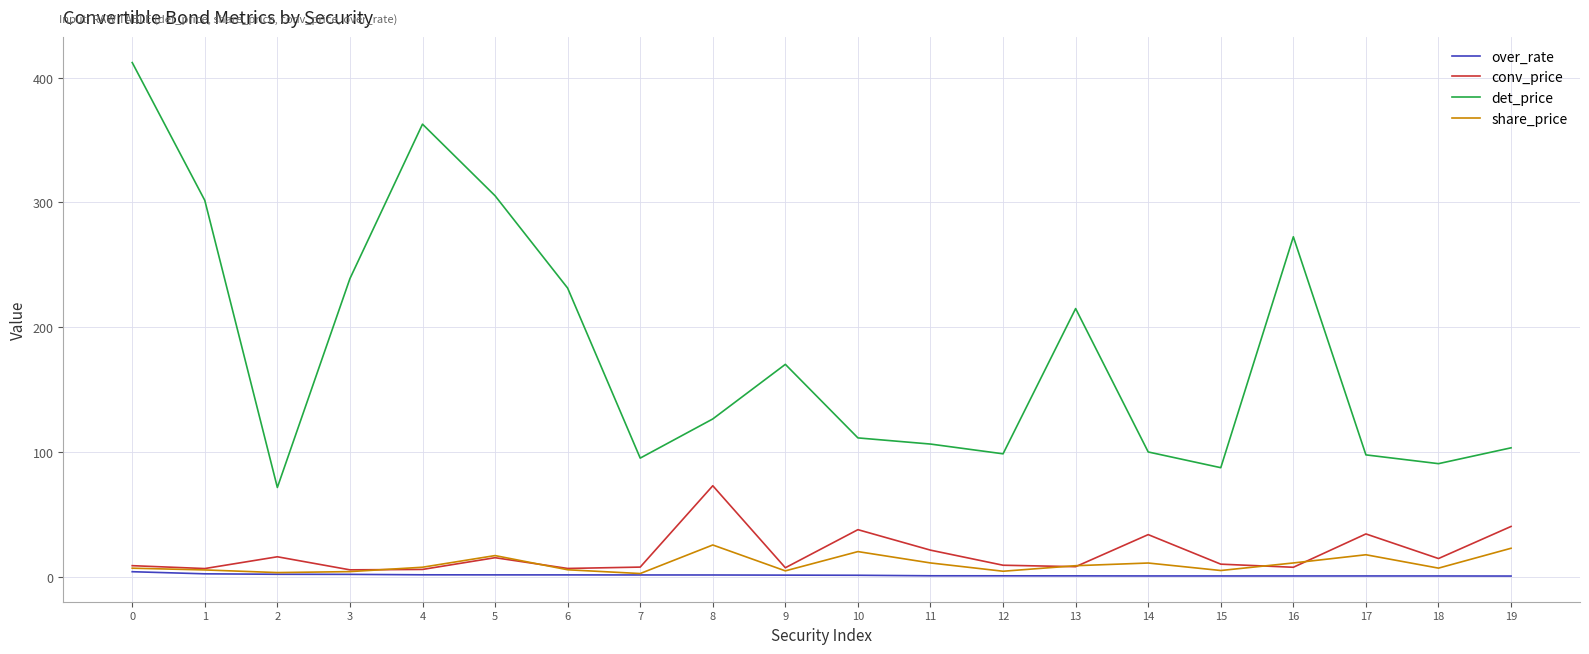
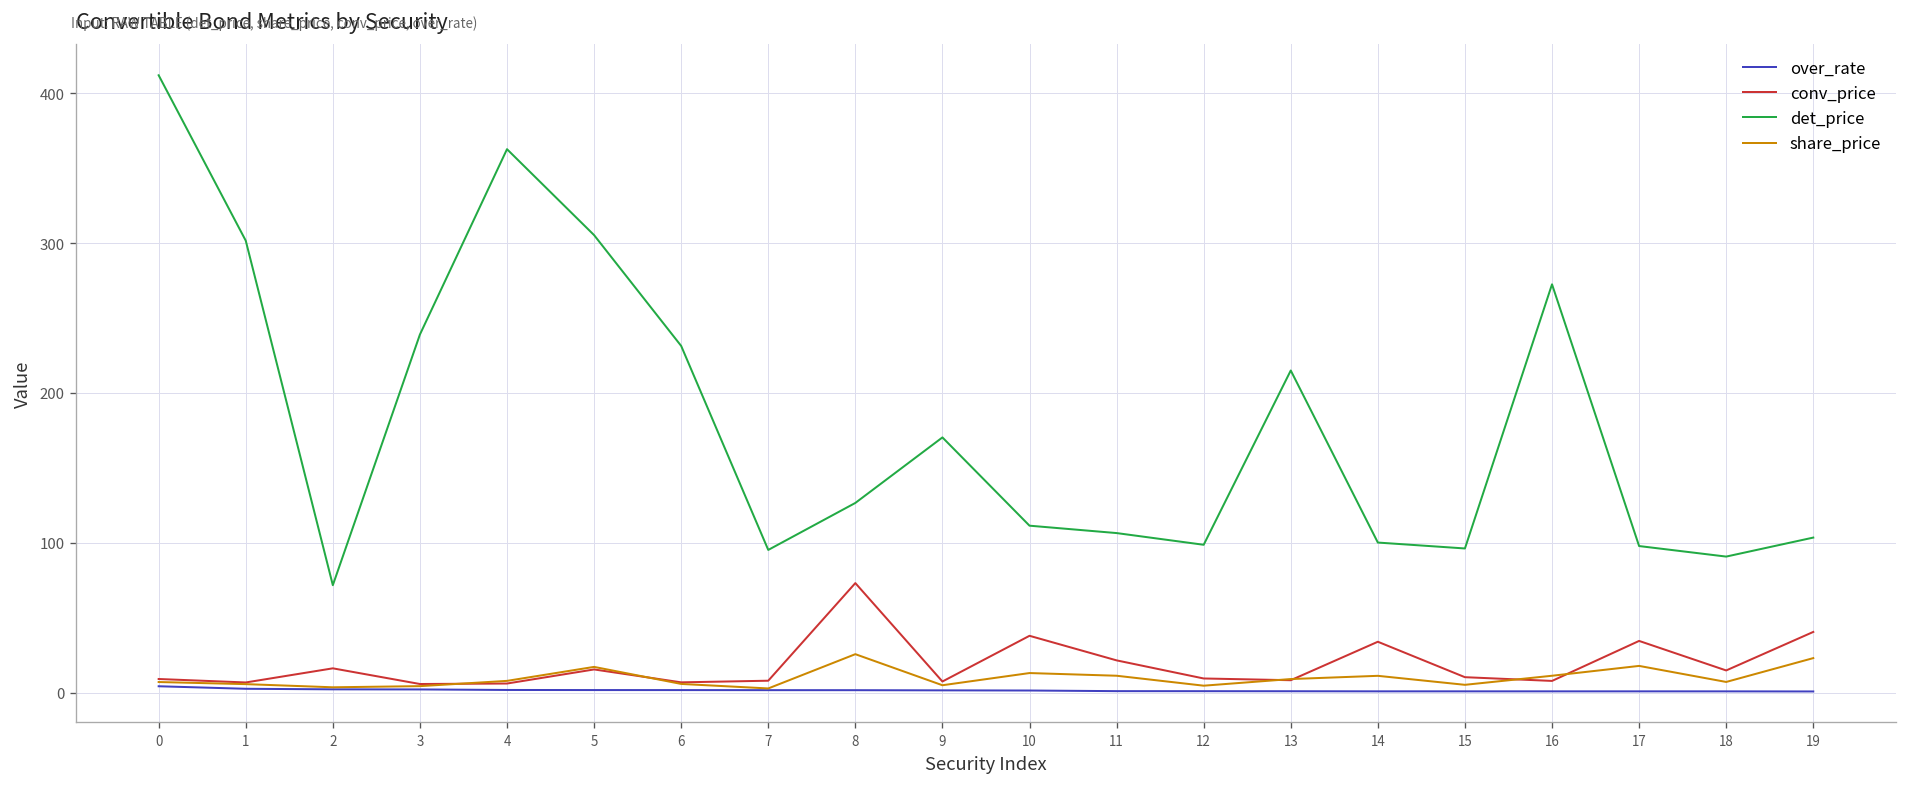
share_price, 10: 20 -> 13
det_price, 15: 88 -> 96
